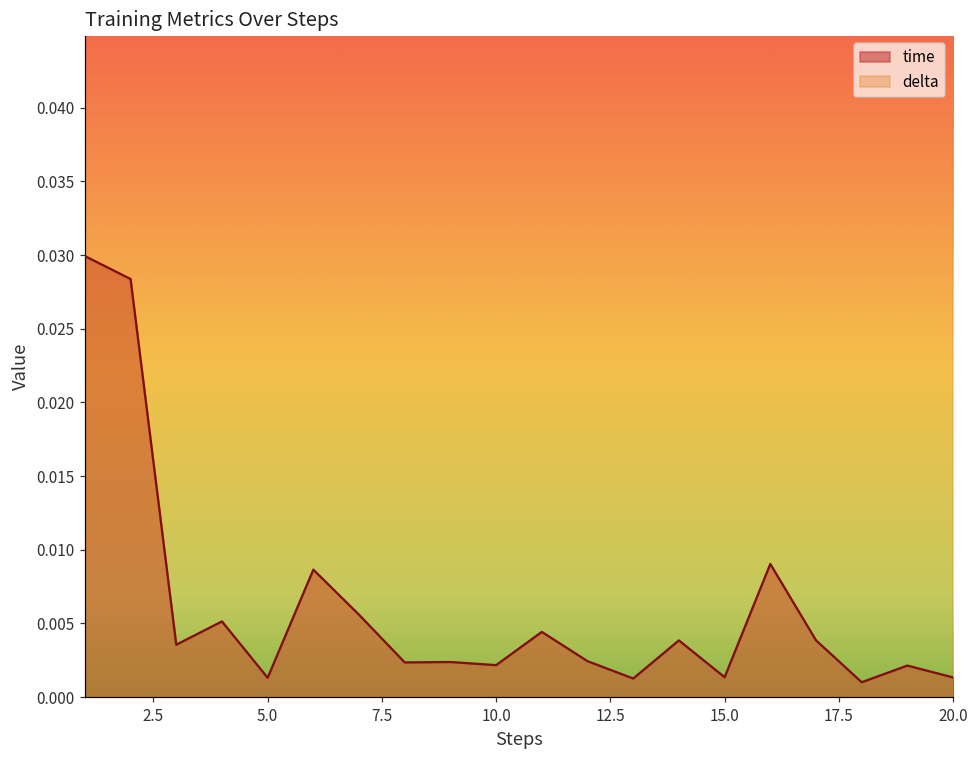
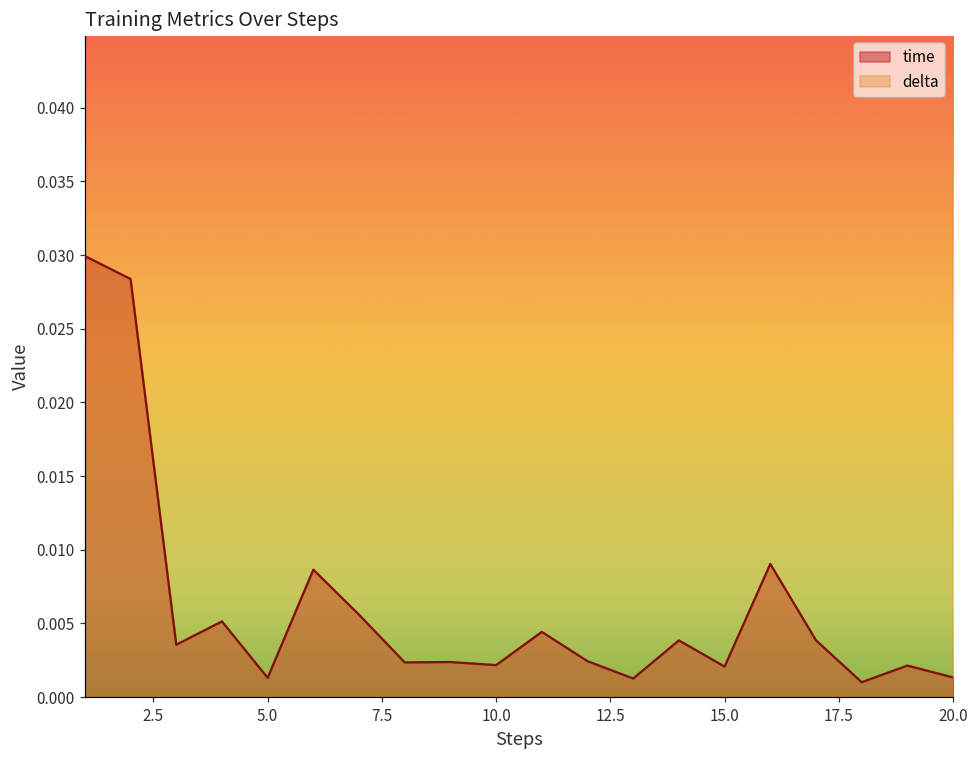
time, 15.0: 0.0013 -> 0.0021
